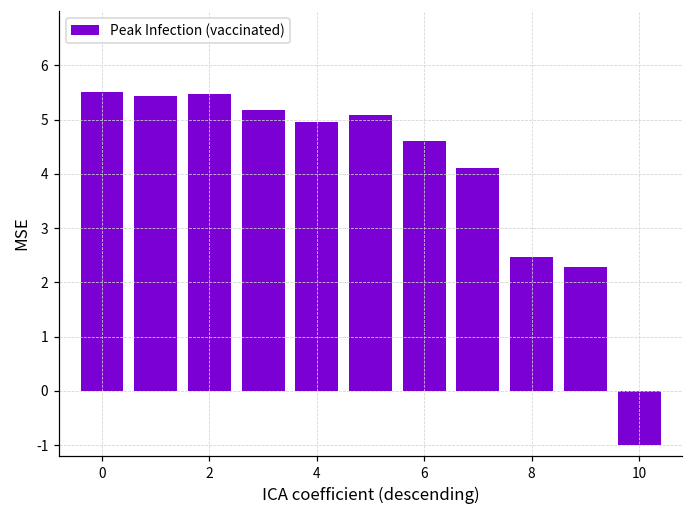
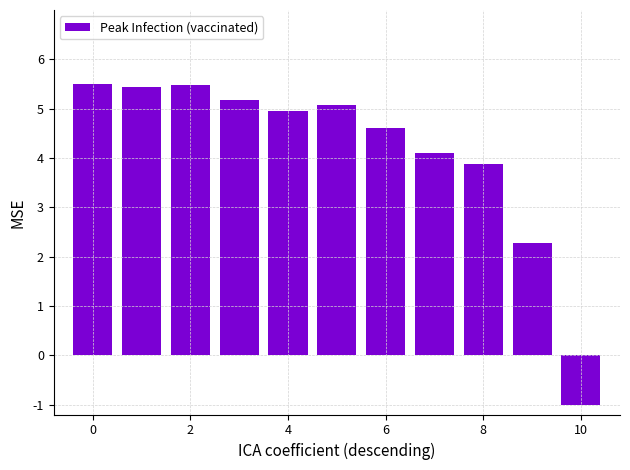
8: 2.5 -> 3.9
